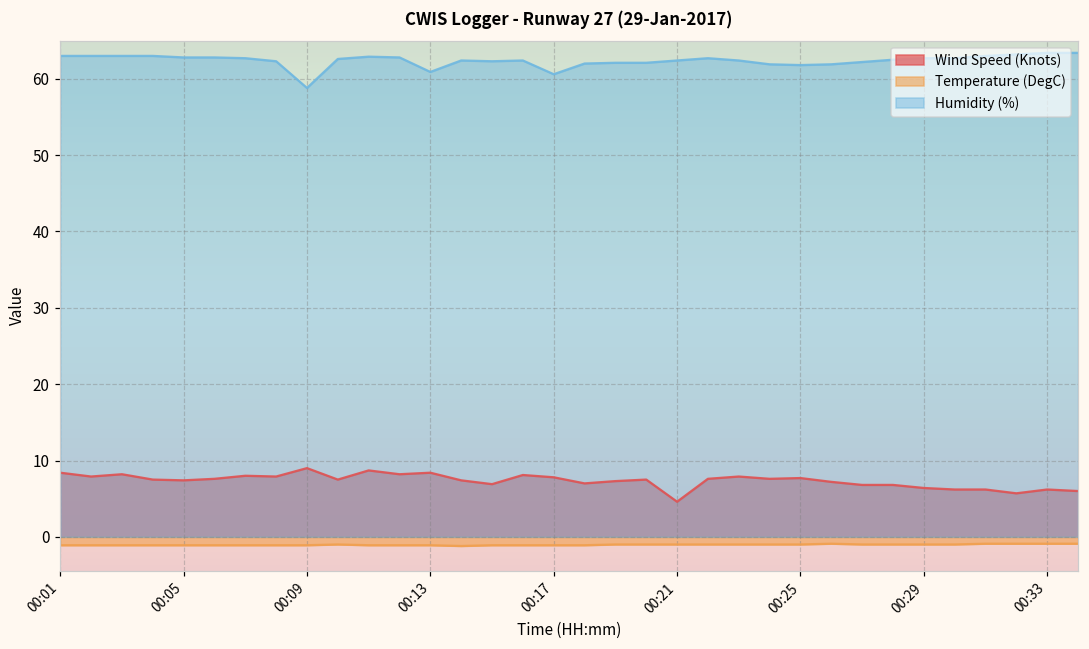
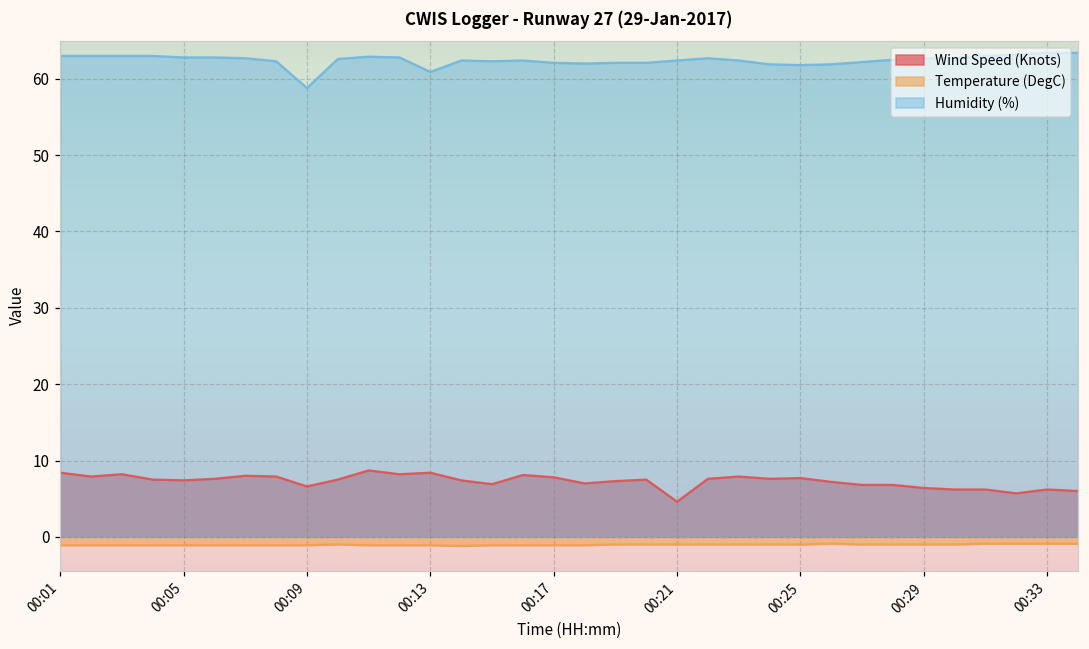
Wind Speed (Knots), 00:09: 9 -> 7
Humidity (%), 00:17: 61 -> 62
